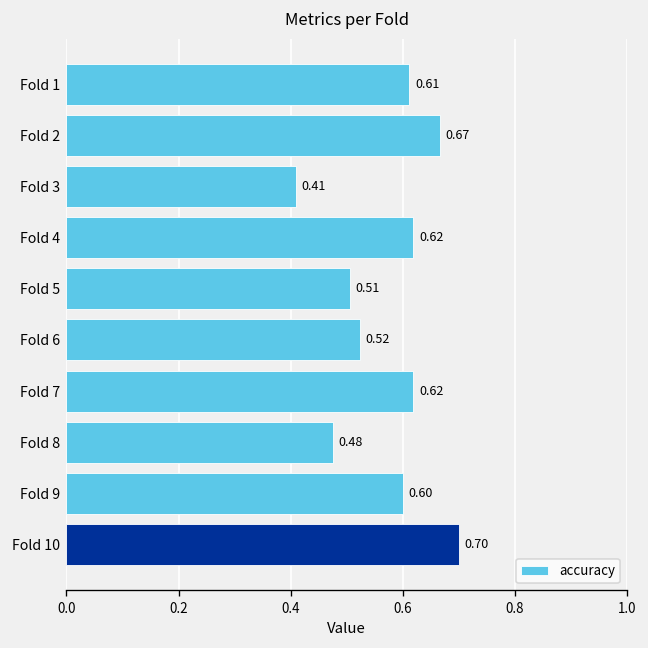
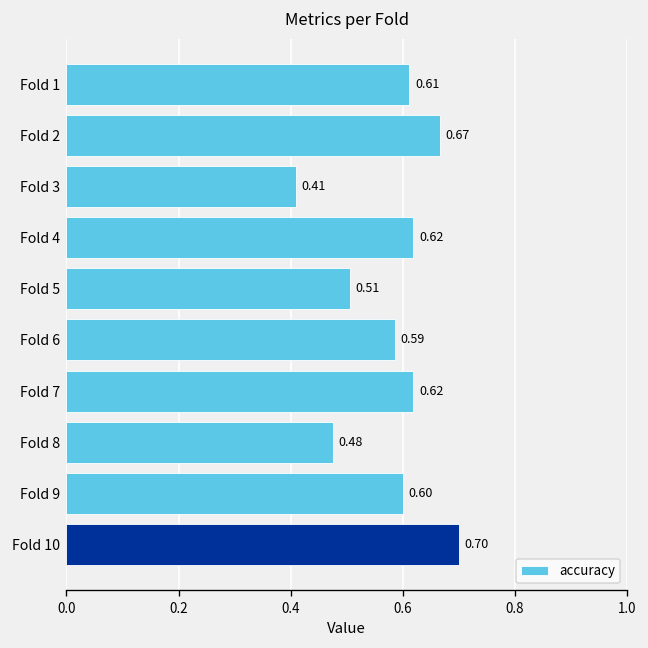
Fold 6: 0.52 -> 0.59
